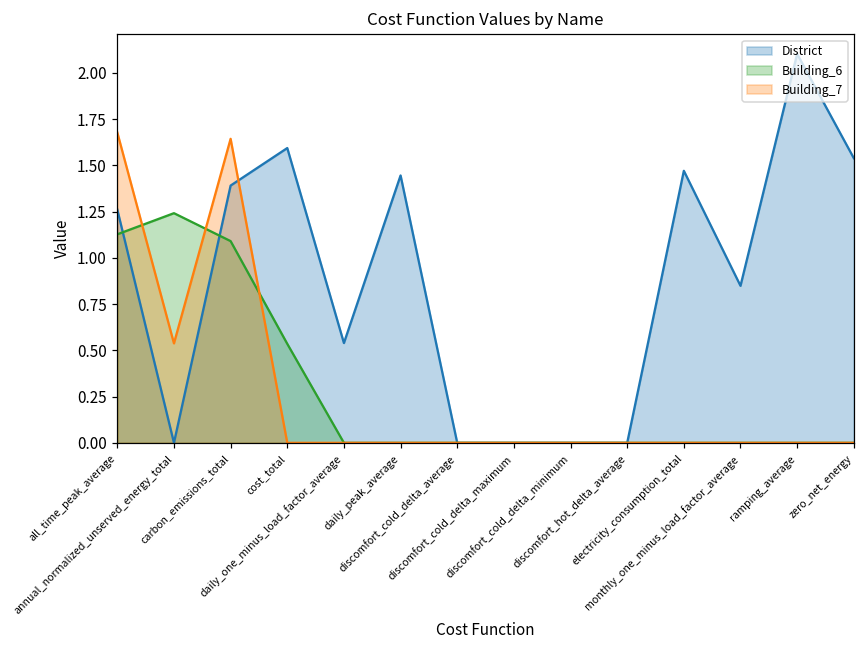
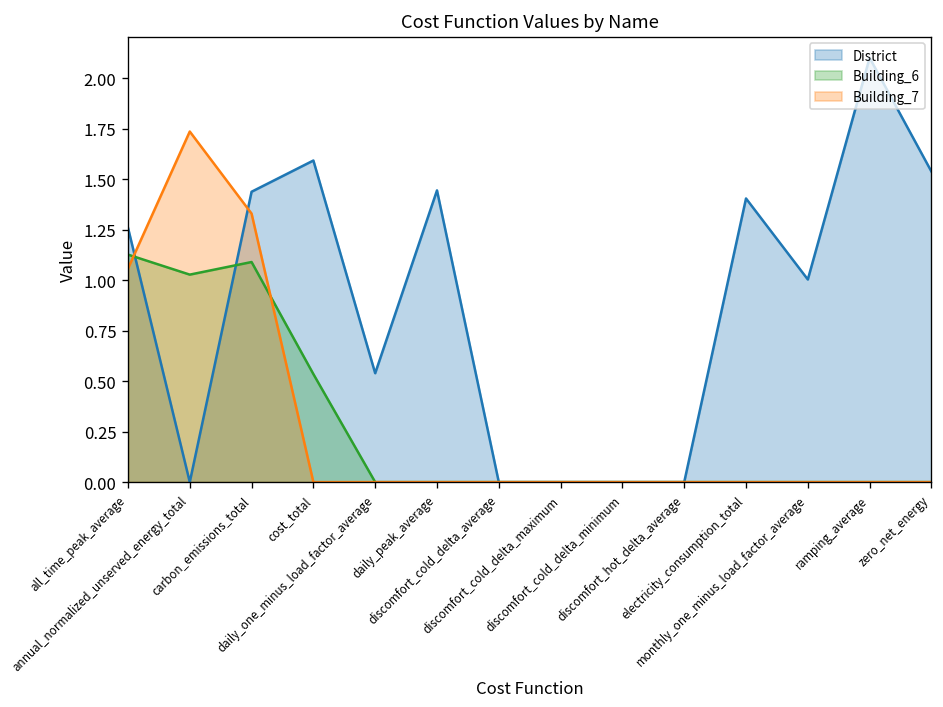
Building_7, all_time_peak_average: 1.68 -> 1.06
Building_6, annual_normalized_unserved_energy_total: 1.24 -> 1.03
Building_7, annual_normalized_unserved_energy_total: 0.54 -> 1.74
District, carbon_emissions_total: 1.39 -> 1.44
Building_7, carbon_emissions_total: 1.64 -> 1.33
District, electricity_consumption_total: 1.47 -> 1.41
District, monthly_one_minus_load_factor_average: 0.85 -> 1.00
